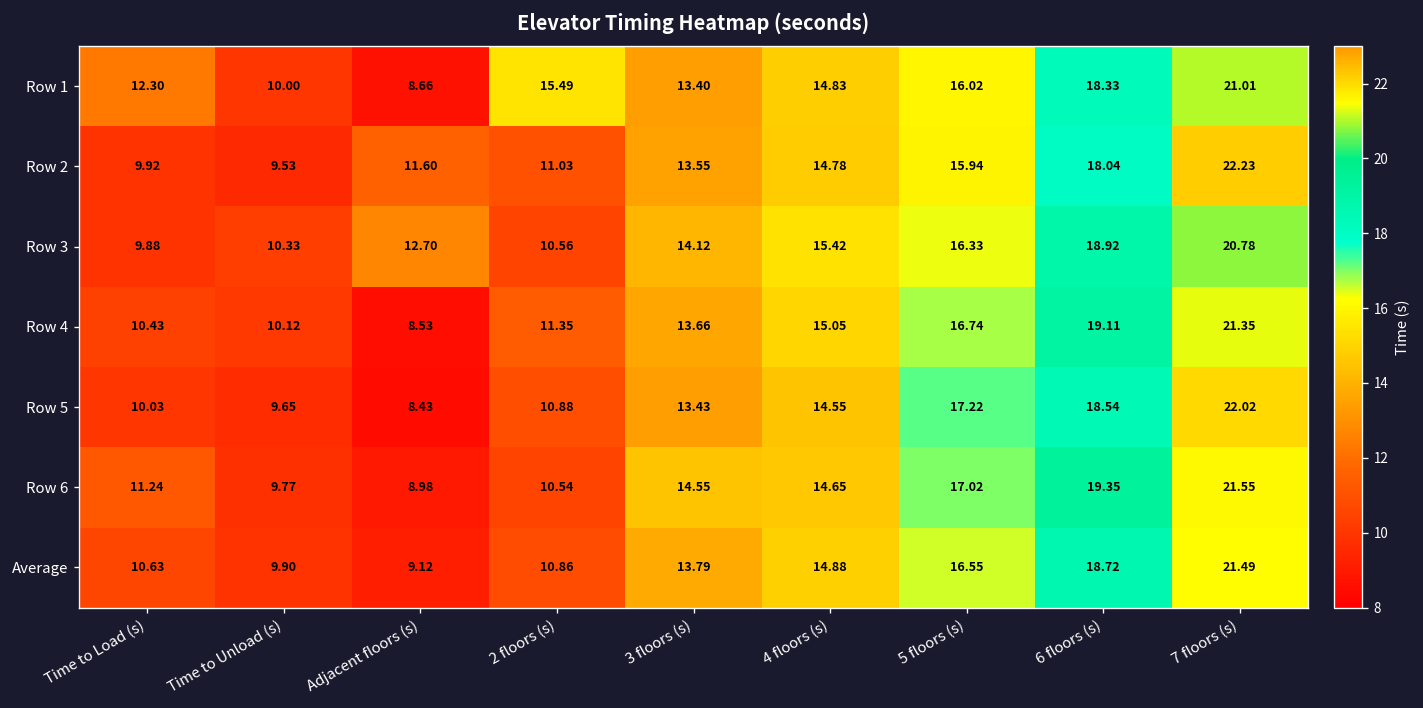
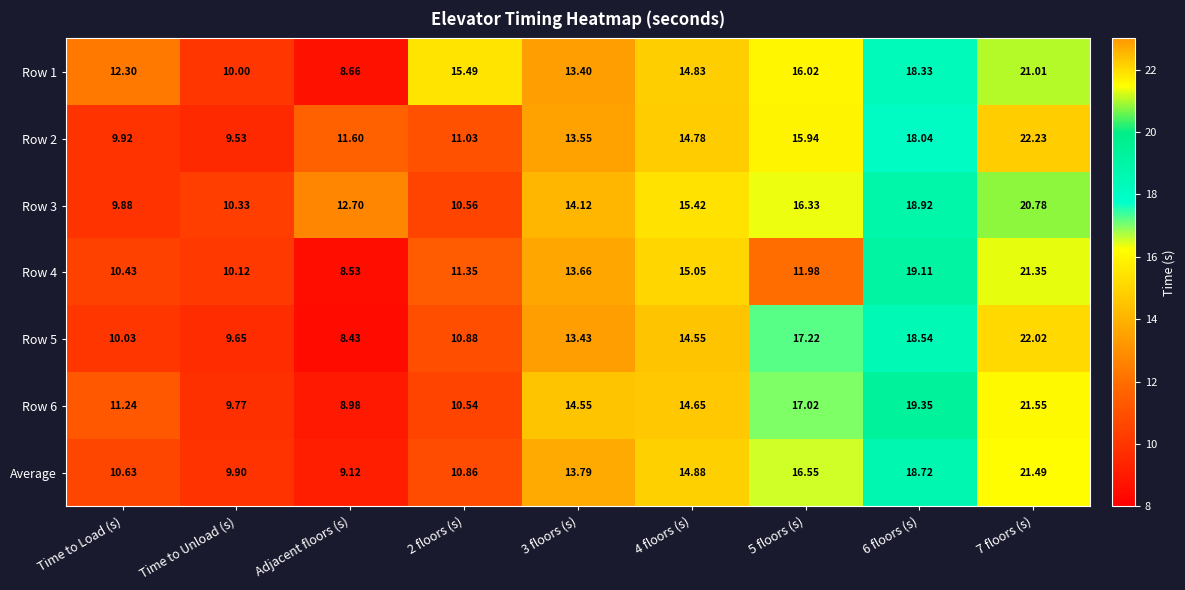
Row 4, 5 floors (s): 16.74 -> 11.98
